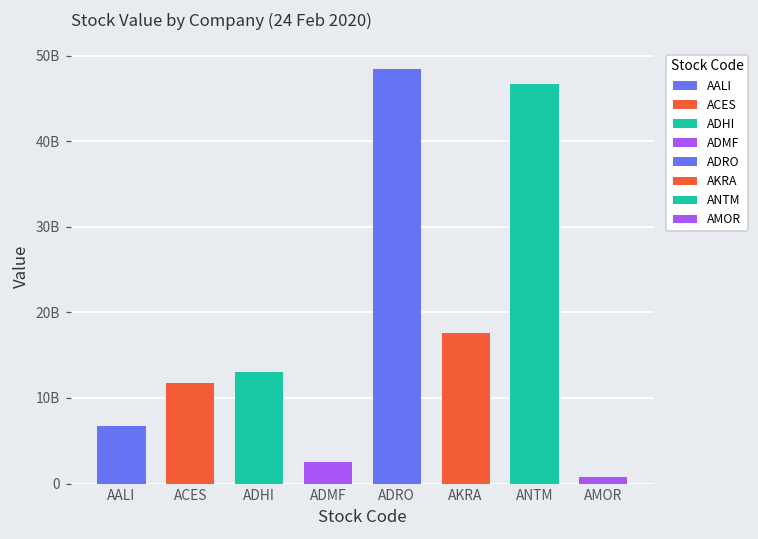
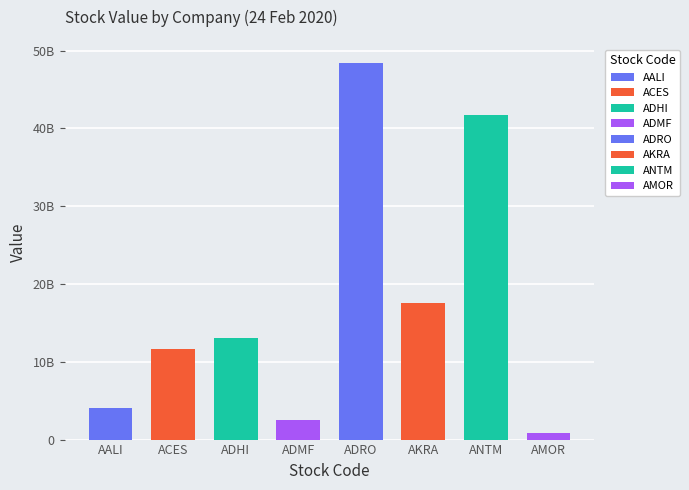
AALI: 7000000000 -> 4000000000
ANTM: 47000000000 -> 42000000000
